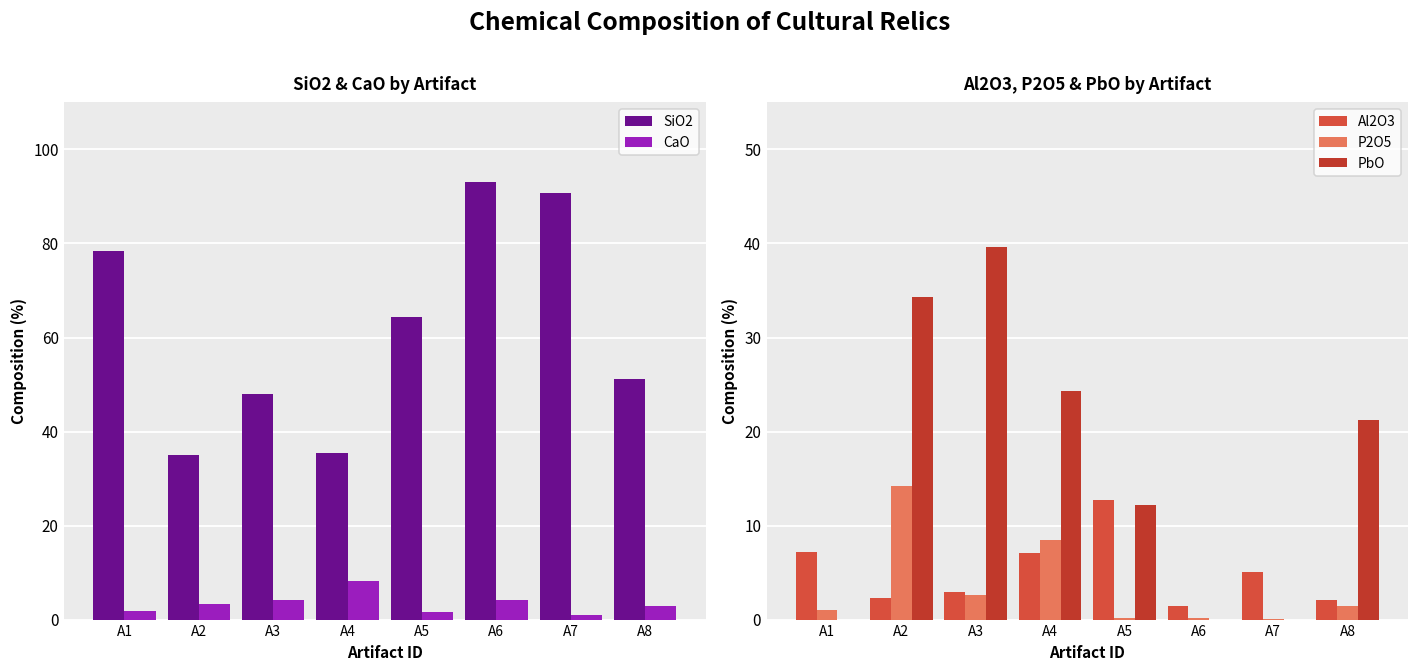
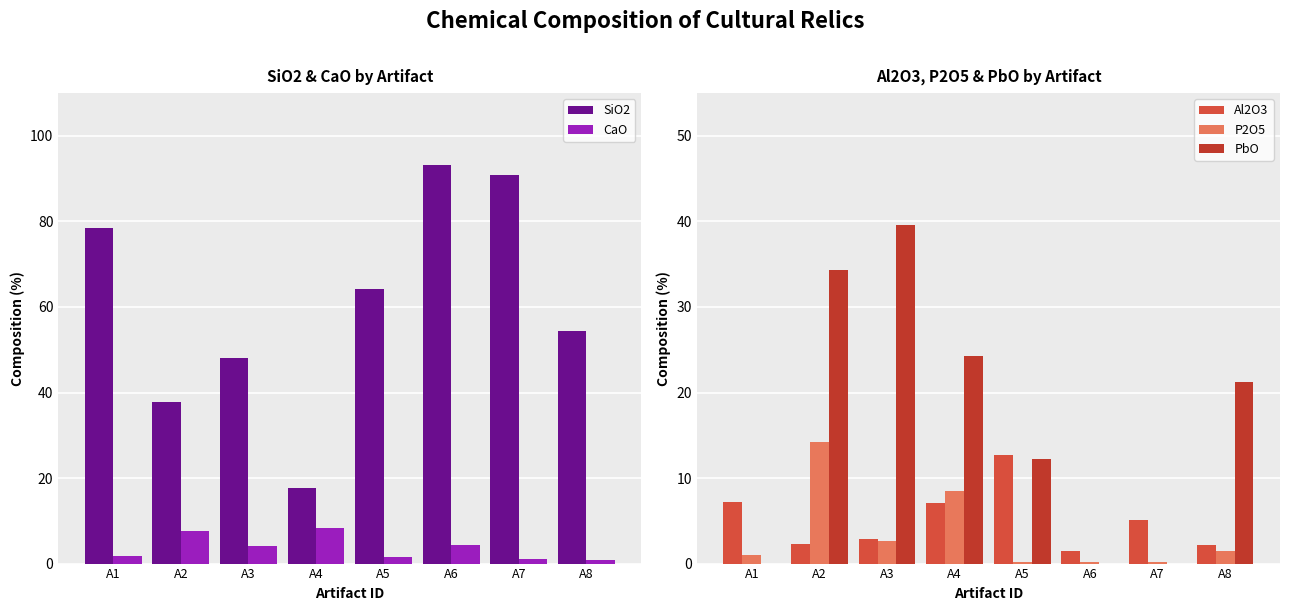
SiO2 & CaO by Artifact, SiO2, A2: 35 -> 38
SiO2 & CaO by Artifact, CaO, A2: 3 -> 8
SiO2 & CaO by Artifact, SiO2, A4: 35 -> 18
SiO2 & CaO by Artifact, SiO2, A8: 51 -> 54
SiO2 & CaO by Artifact, CaO, A8: 3 -> 1
